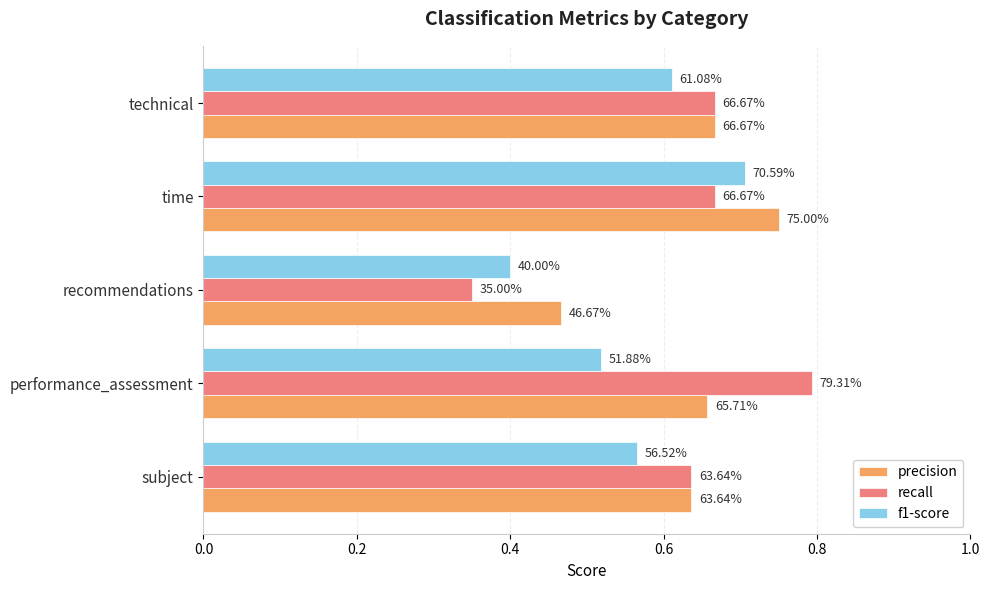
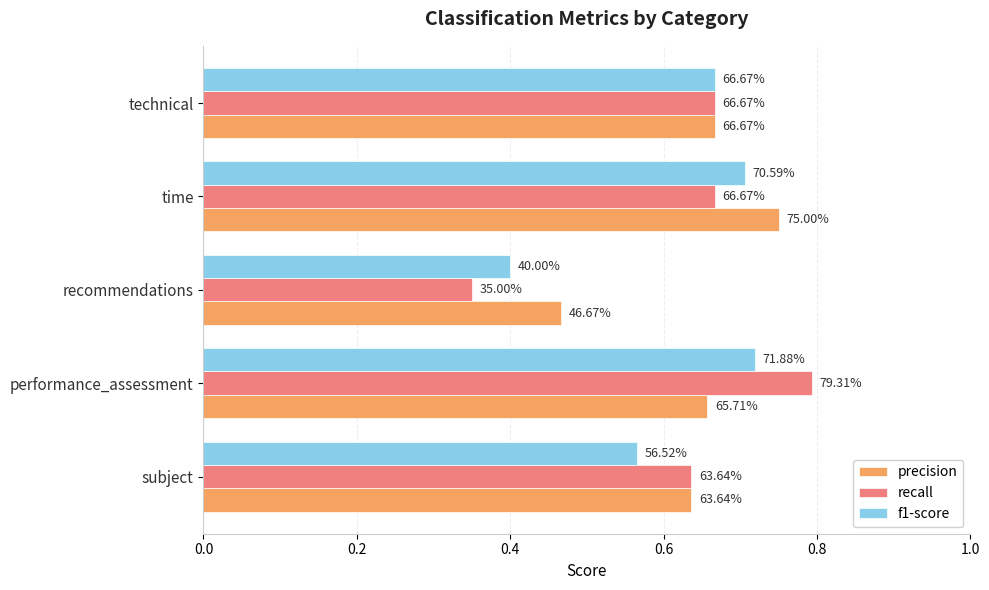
f1-score, technical: 61.08% -> 66.67%
f1-score, performance_assessment: 51.88% -> 71.88%
